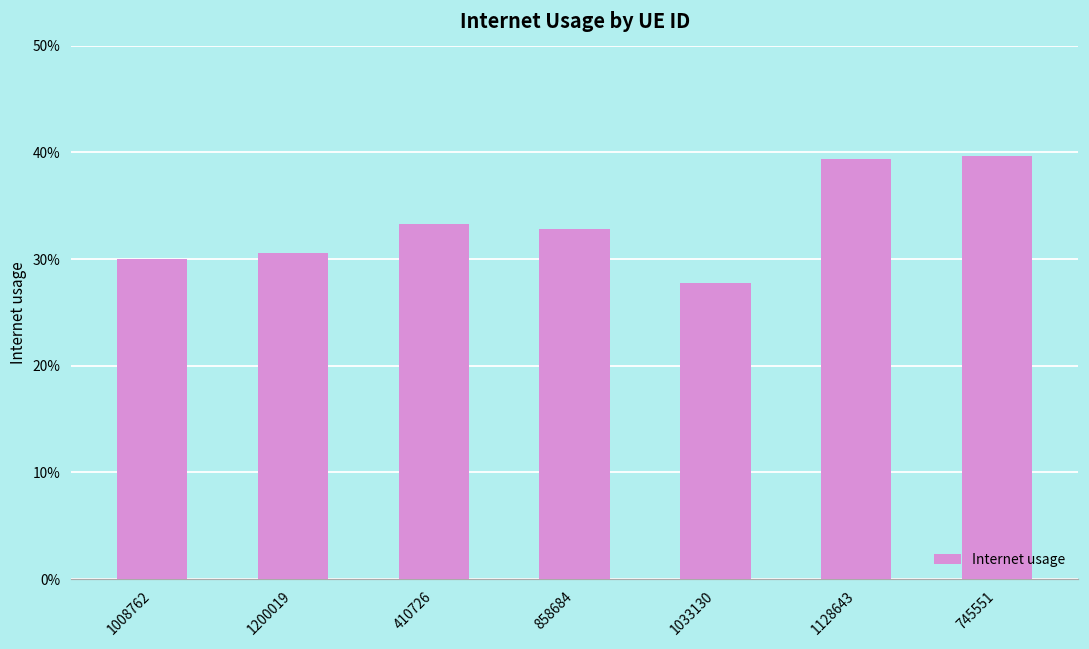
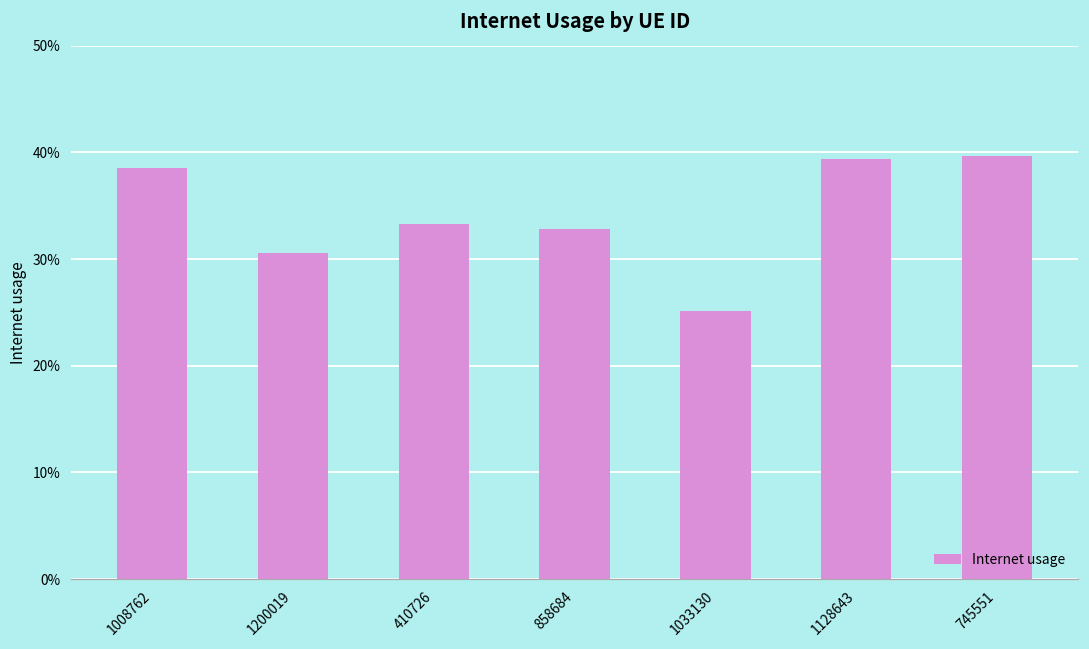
1008762: 30% -> 39%
1033130: 28% -> 25%
